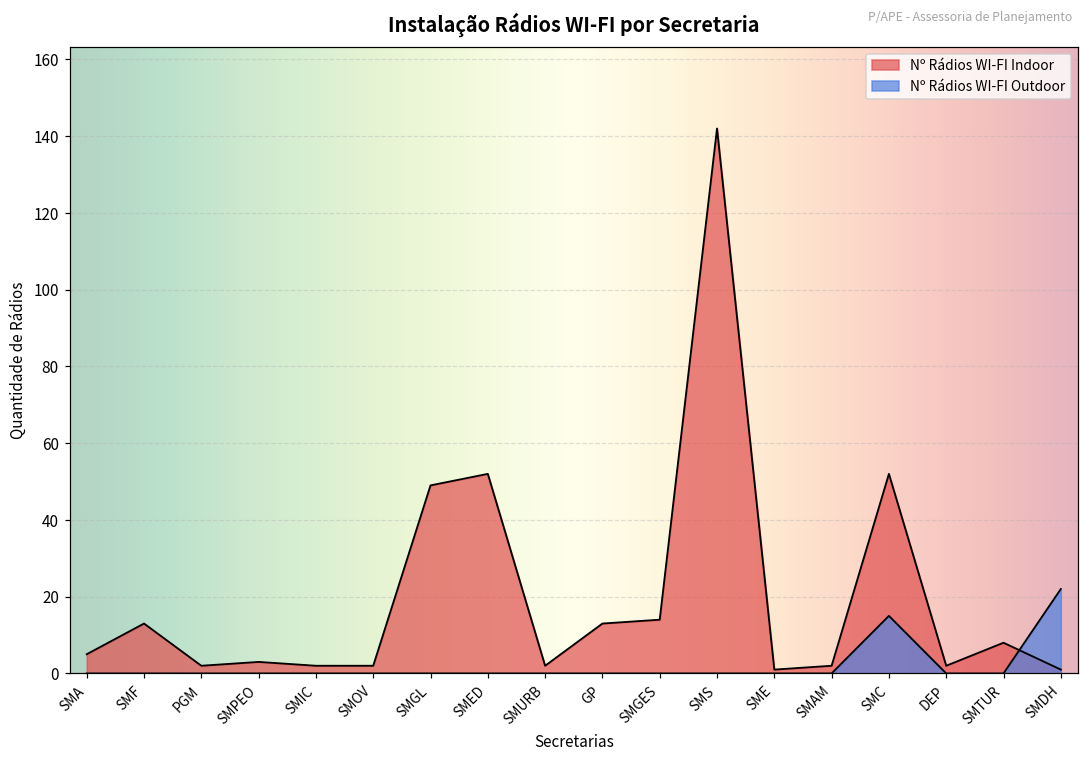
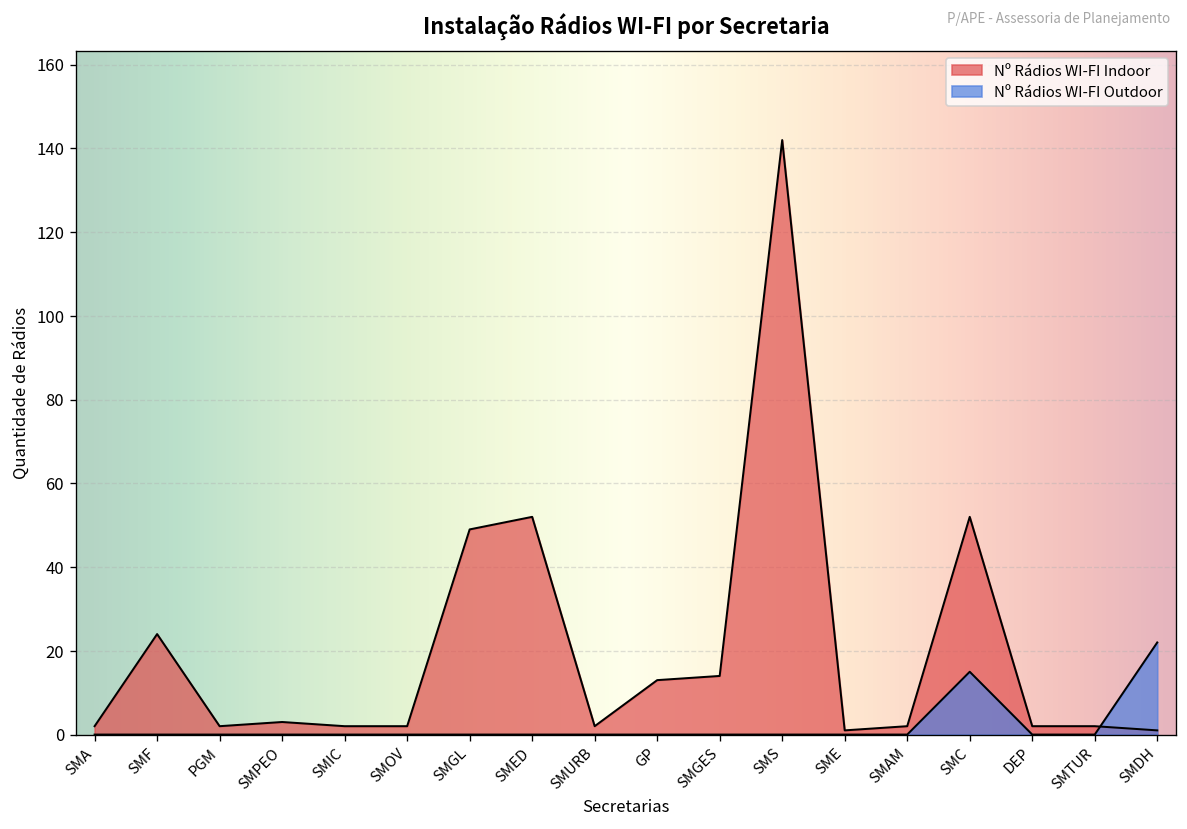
Nº Rádios WI-FI Indoor, SMA: 5 -> 2
Nº Rádios WI-FI Indoor, SMF: 13 -> 24
Nº Rádios WI-FI Indoor, SMTUR: 8 -> 2
